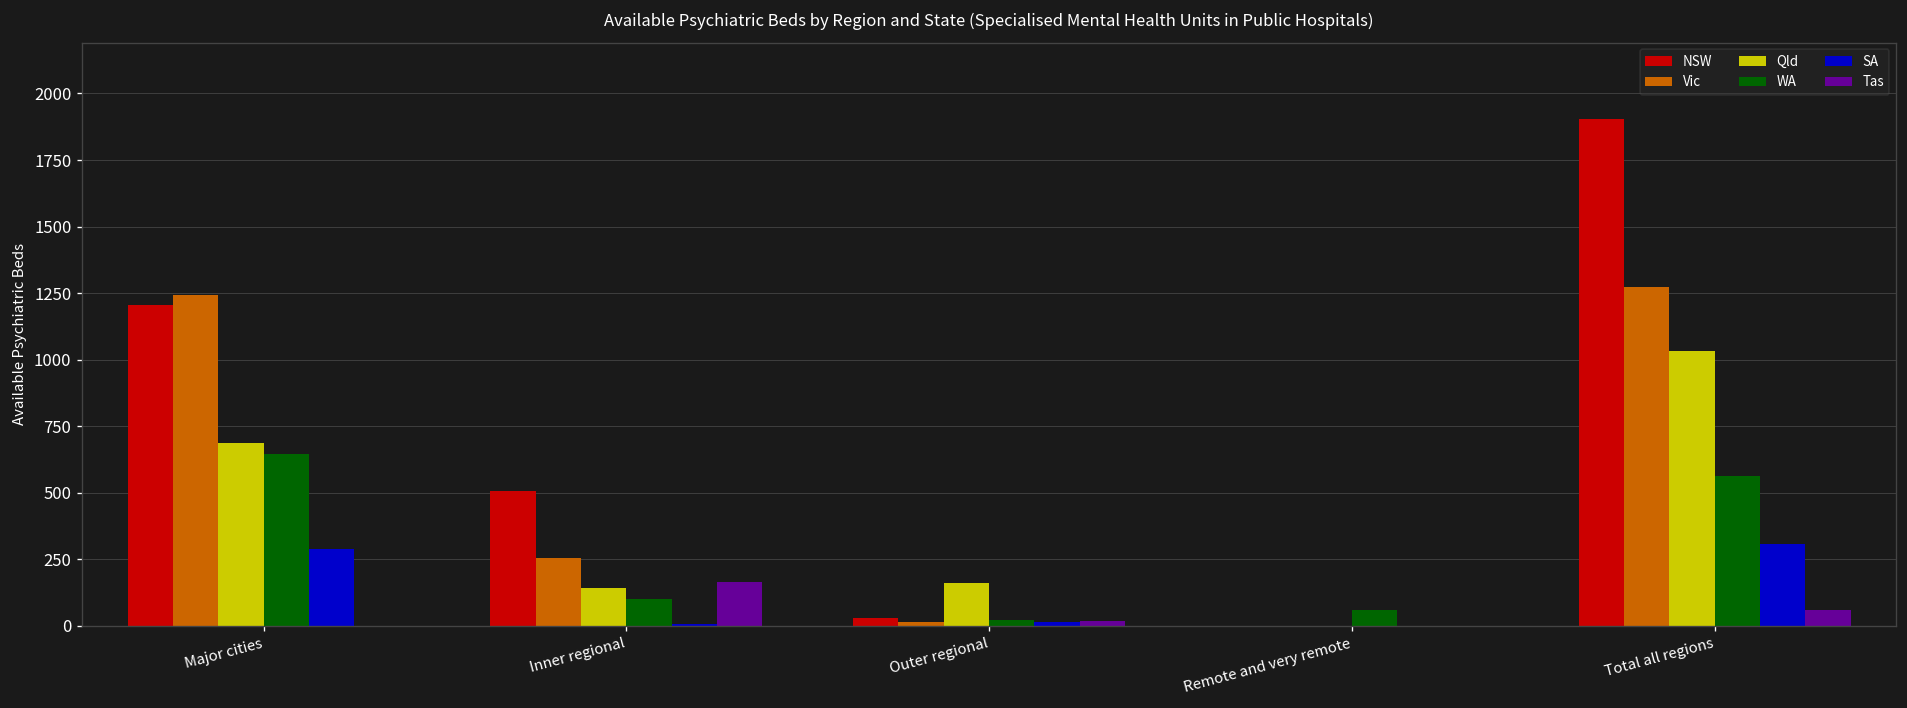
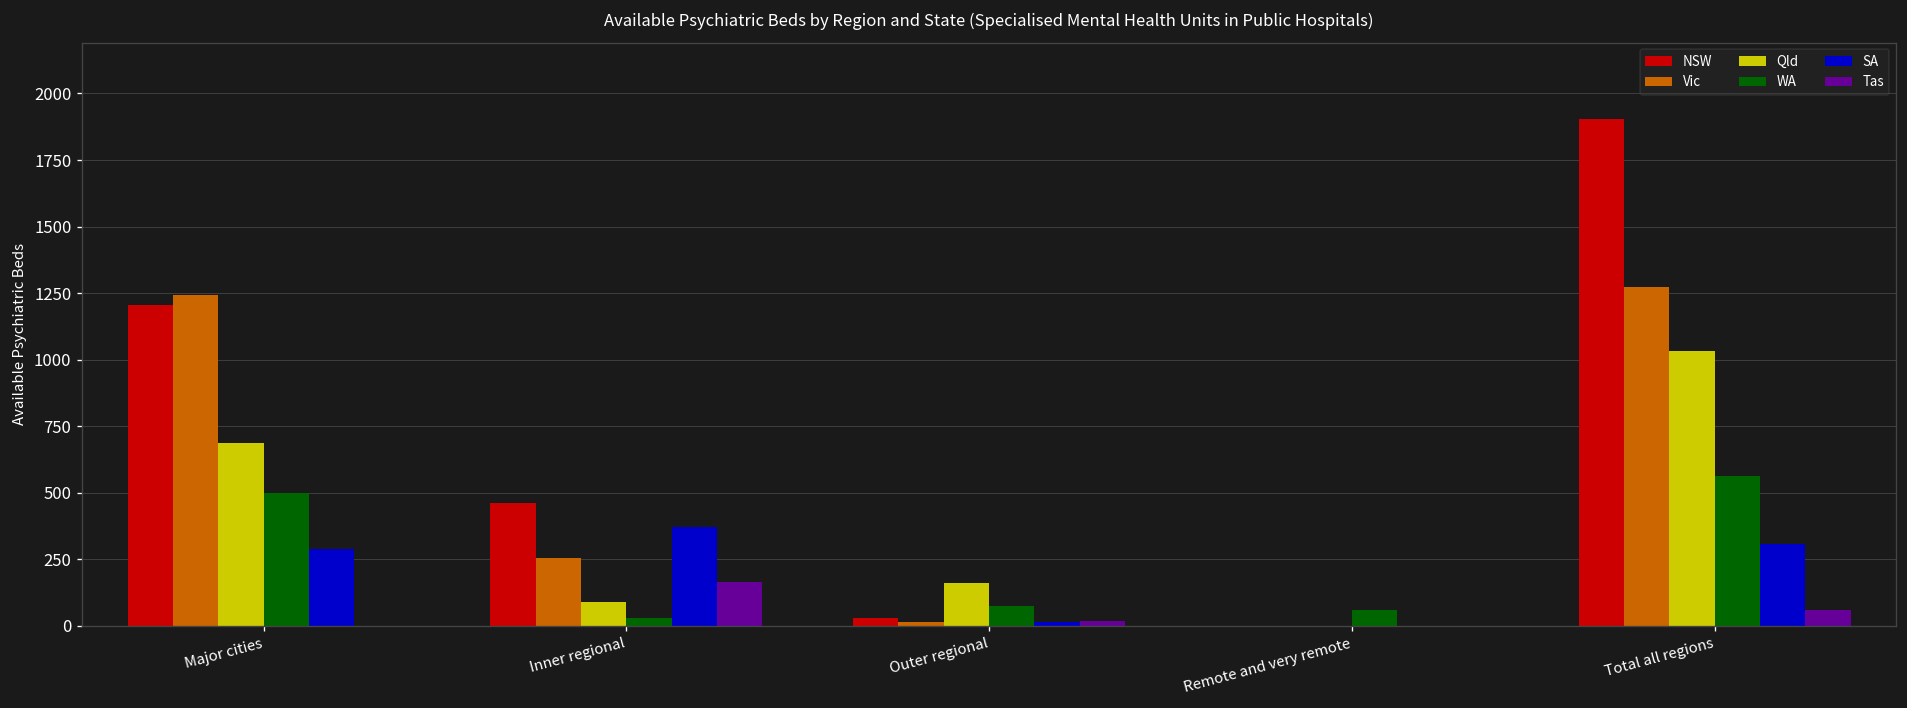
WA, Major cities: 640 -> 500
NSW, Inner regional: 510 -> 460
Qld, Inner regional: 140 -> 90
WA, Inner regional: 100 -> 30
SA, Inner regional: 10 -> 370
WA, Outer regional: 20 -> 70
